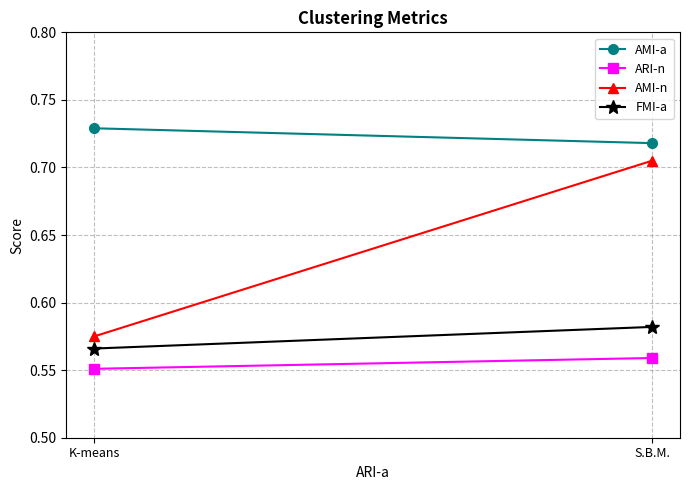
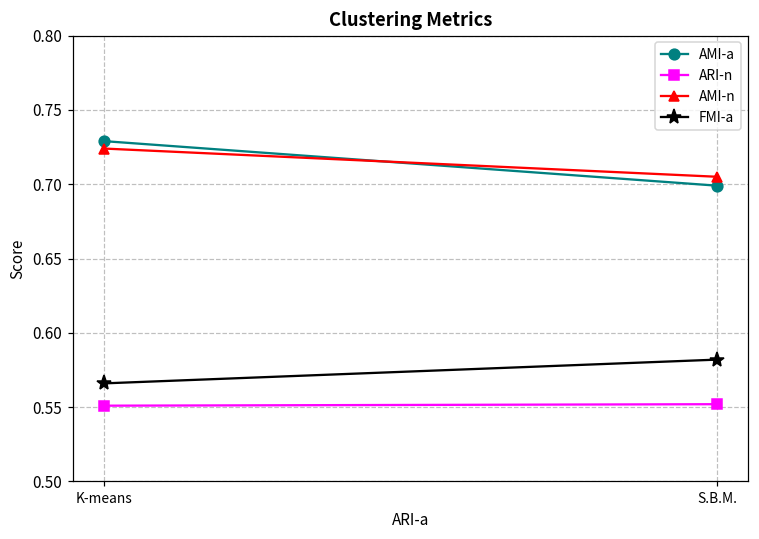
AMI-n, K-means: 0.575 -> 0.724
AMI-a, S.B.M.: 0.718 -> 0.699
ARI-n, S.B.M.: 0.559 -> 0.552
